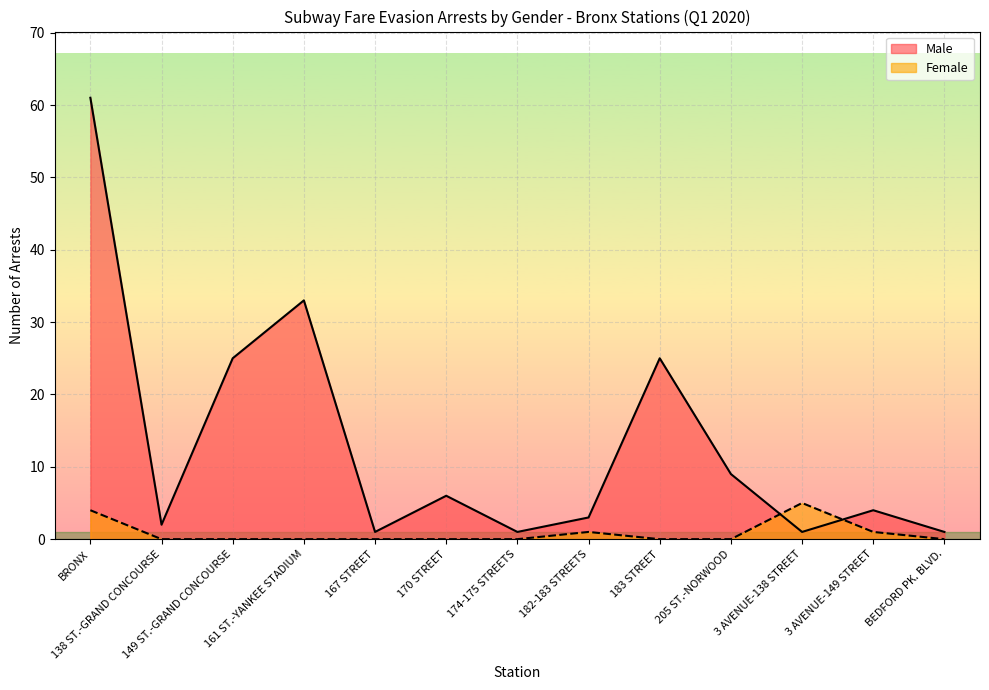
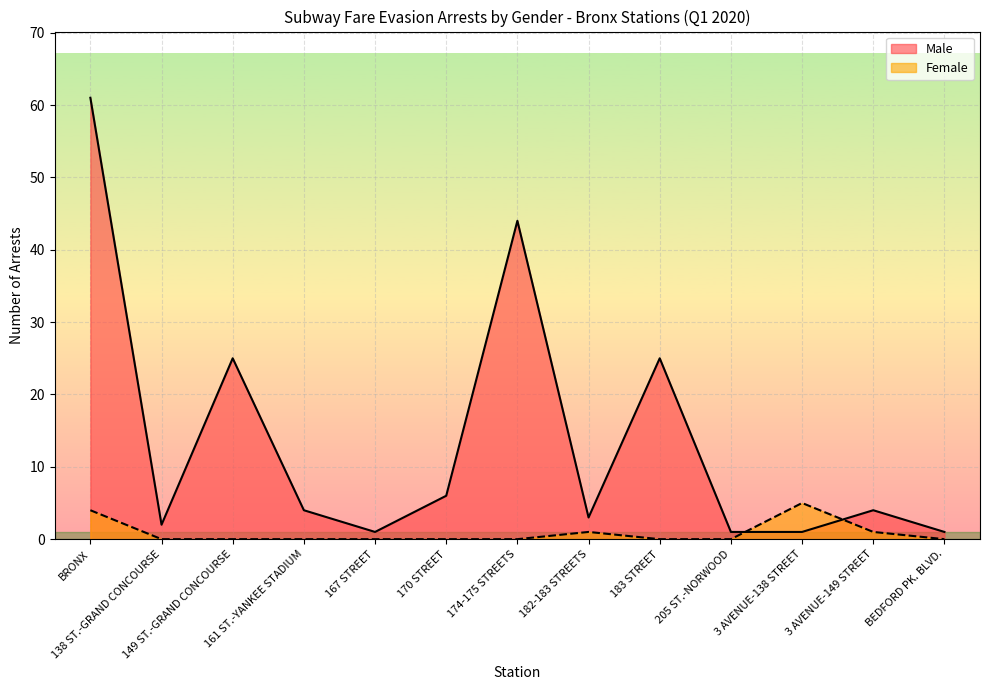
Male, 161 ST.-YANKEE STADIUM: 33 -> 4
Male, 174-175 STREETS: 1 -> 44
Male, 205 ST.-NORWOOD: 9 -> 1
